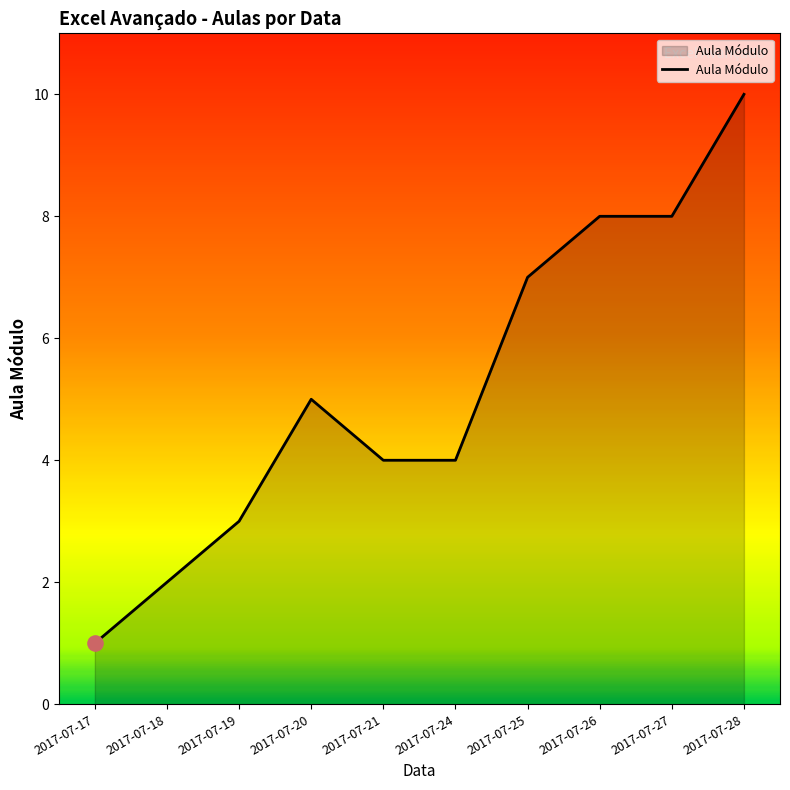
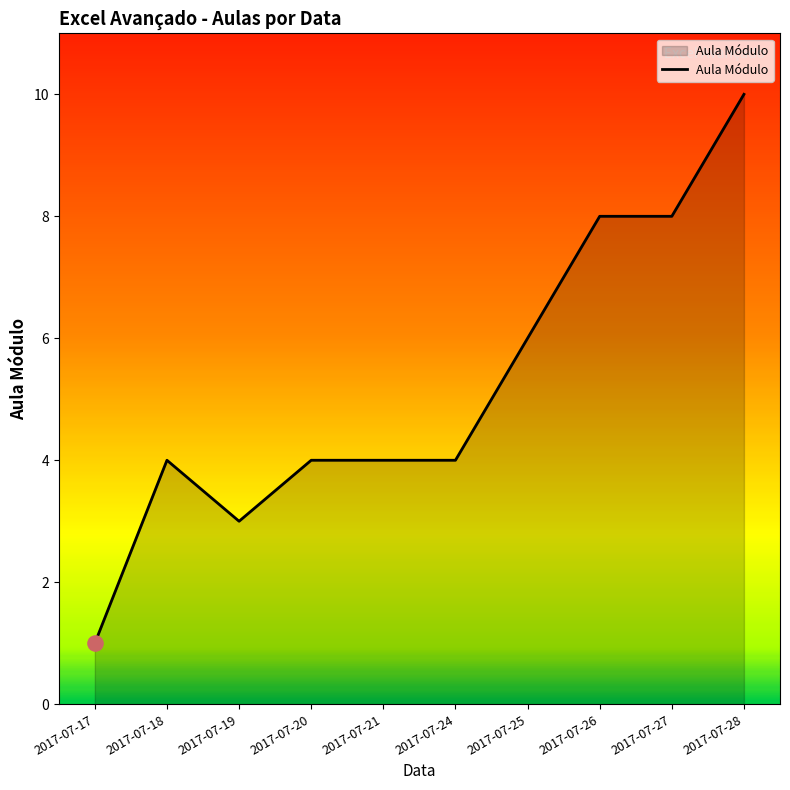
Aula Módulo, 2017-07-18: 2 -> 4
Aula Módulo, 2017-07-20: 5 -> 4
Aula Módulo, 2017-07-25: 7 -> 6
